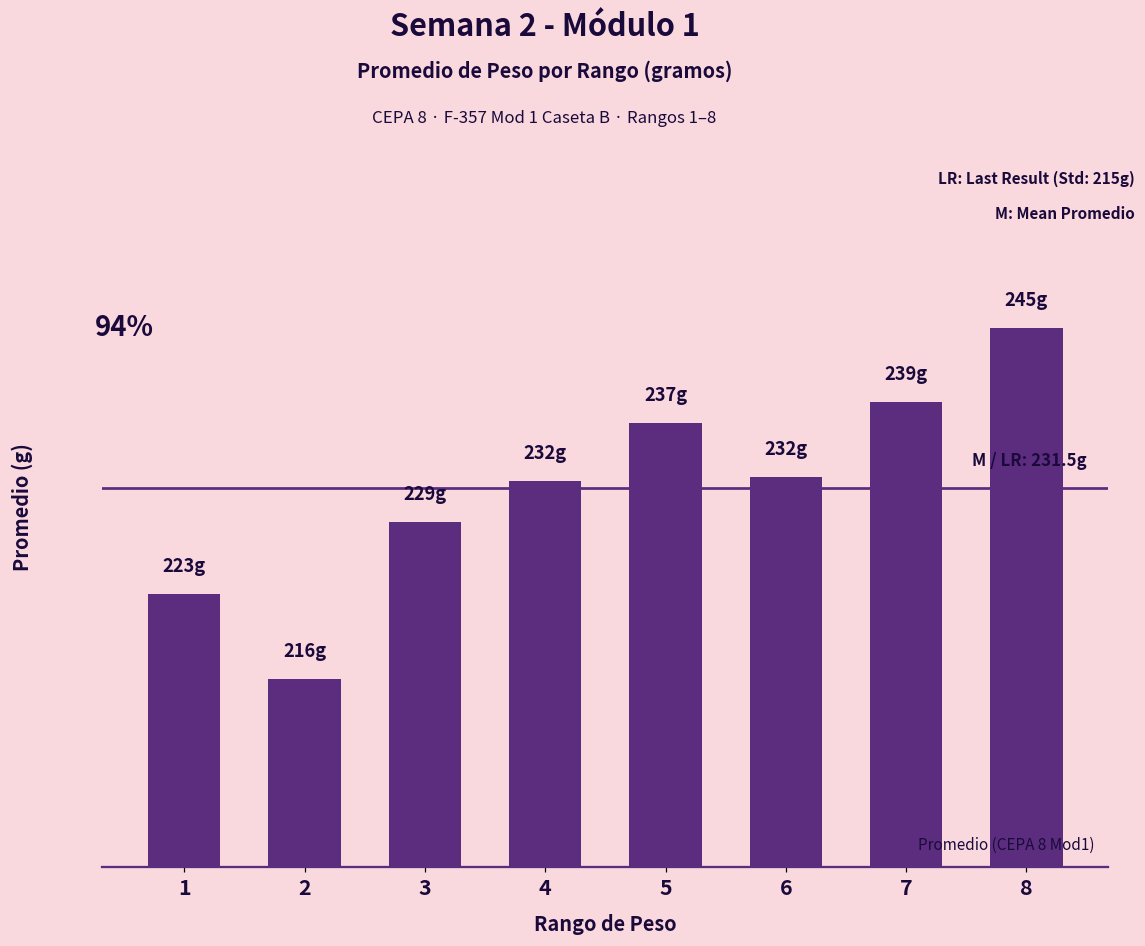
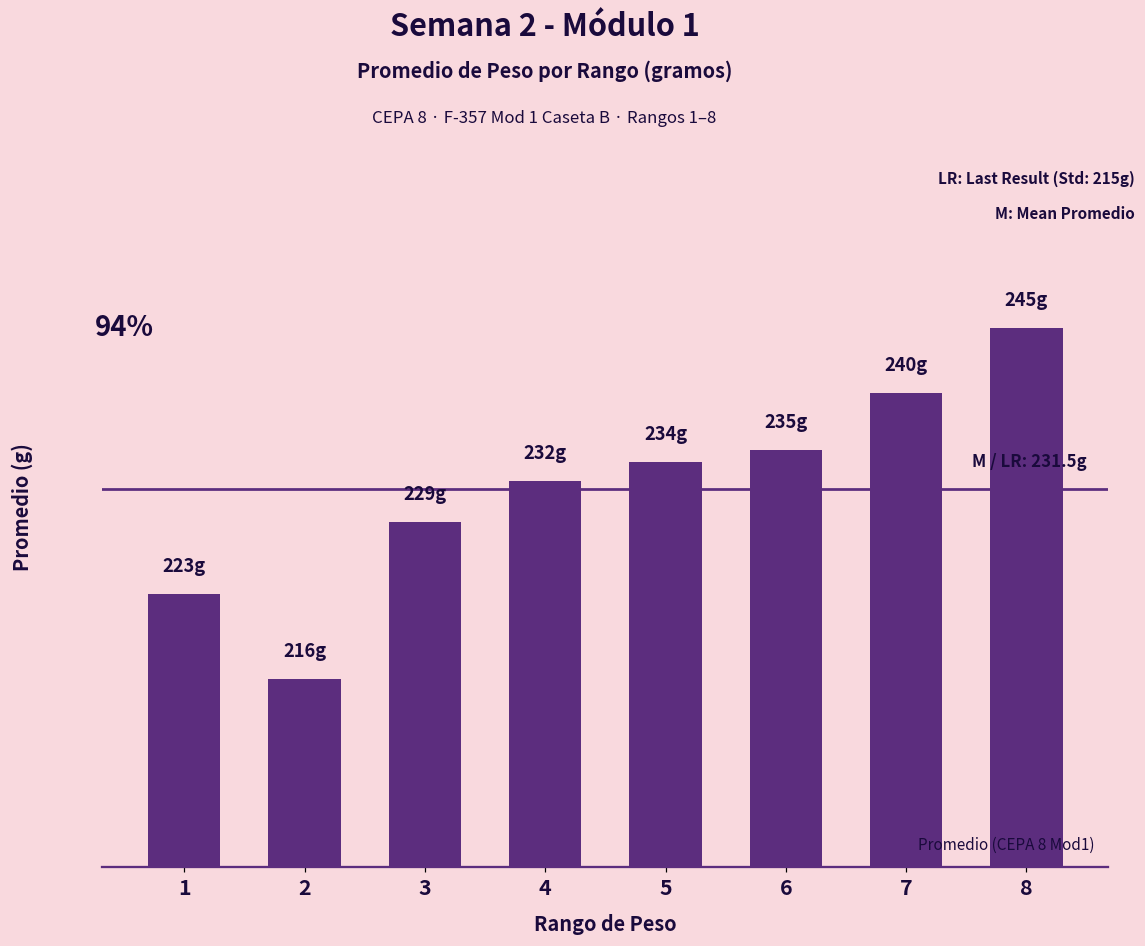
5: 237g -> 234g
6: 232g -> 235g
7: 239g -> 240g
